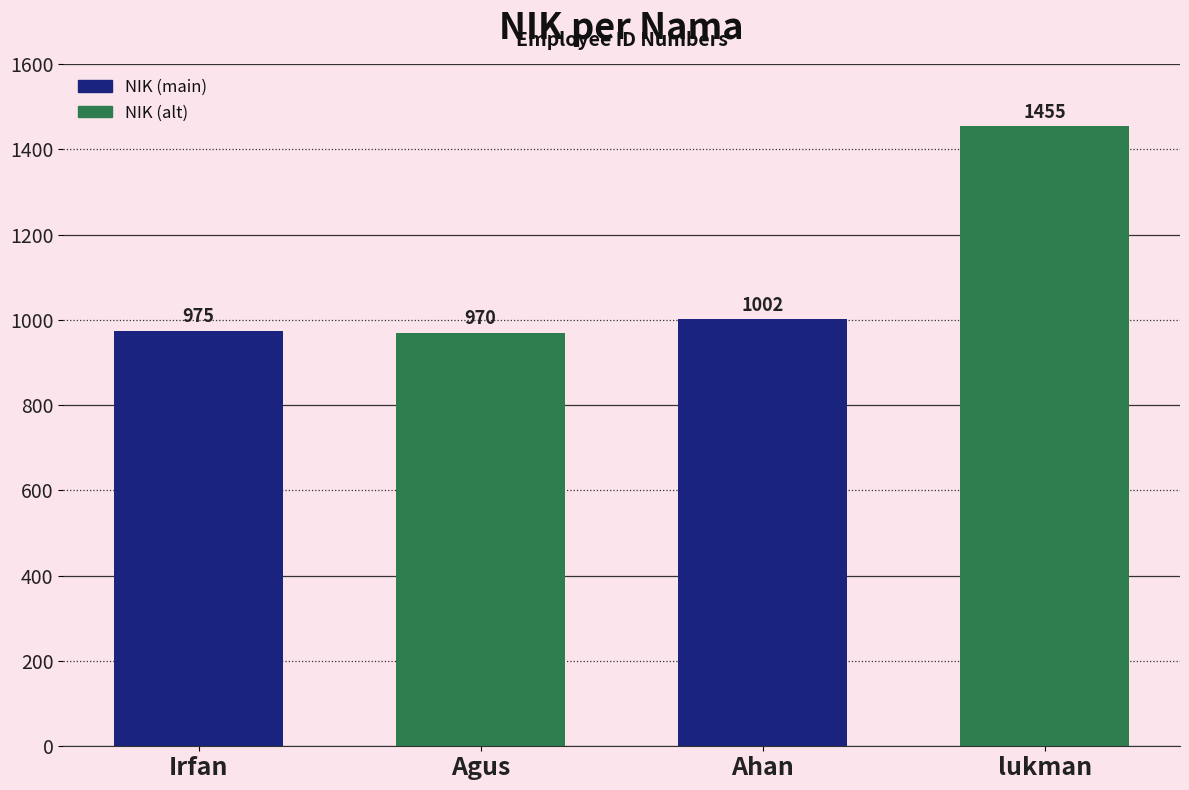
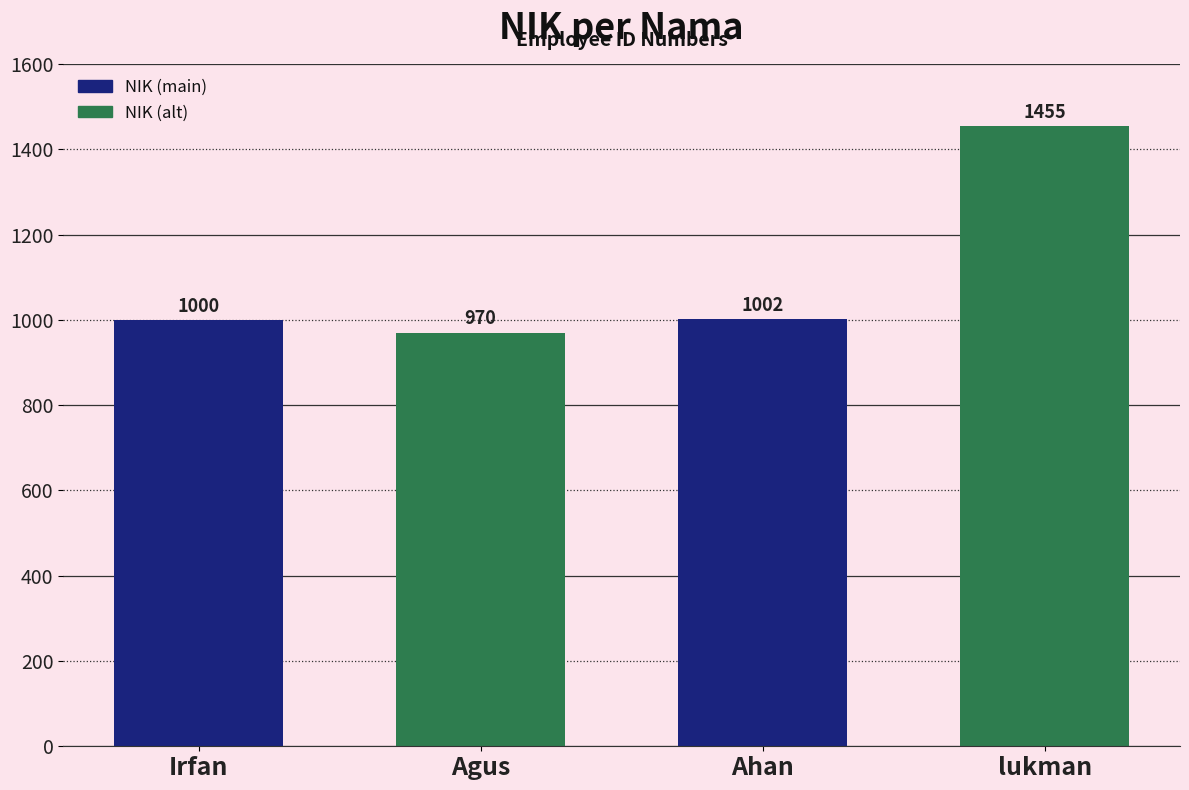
Irfan: 975 -> 1000
